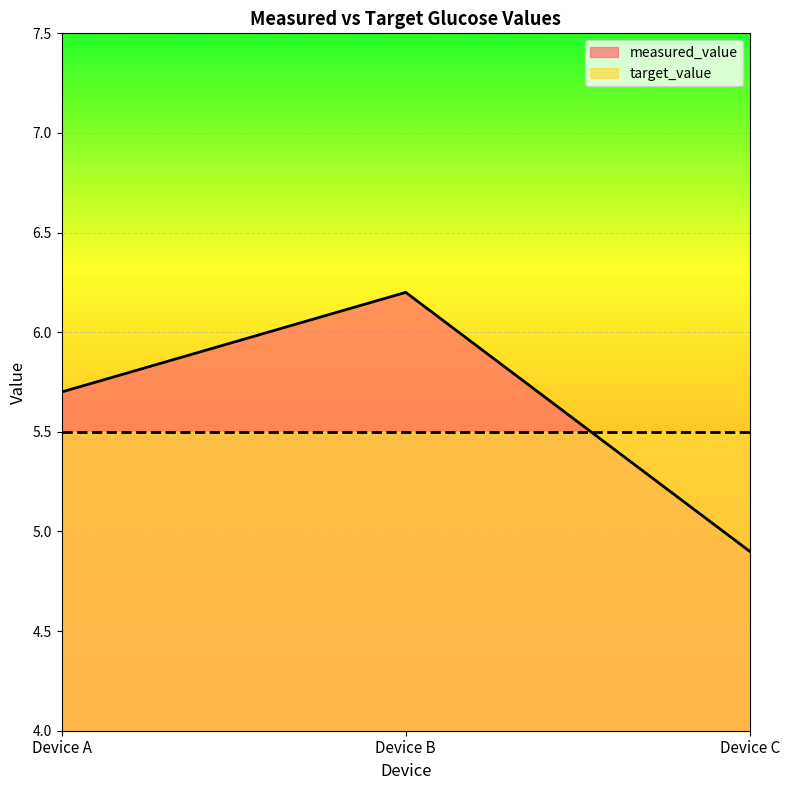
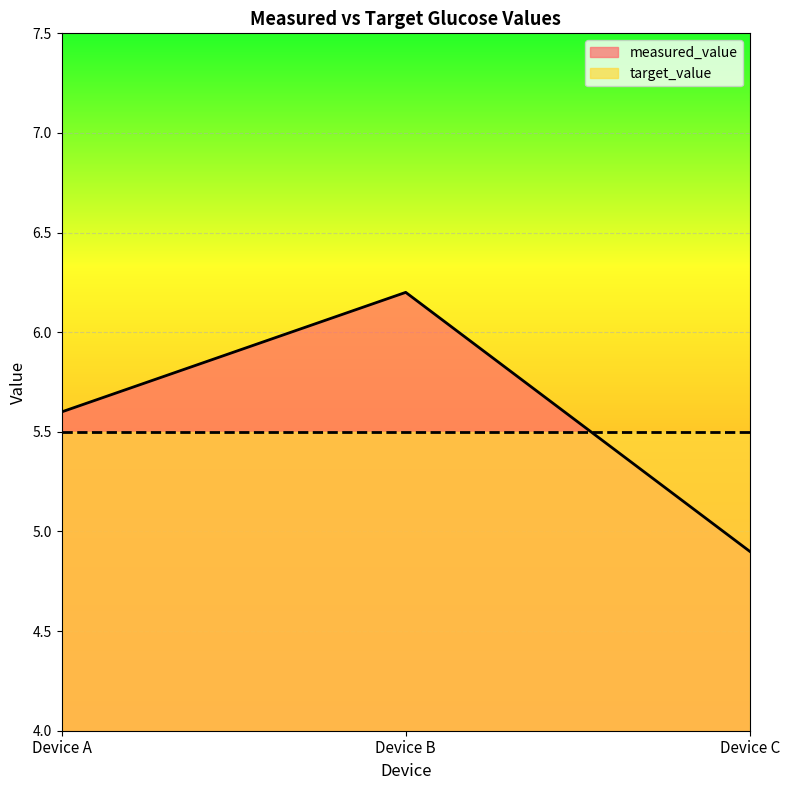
measured_value, Device A: 5.7 -> 5.6
